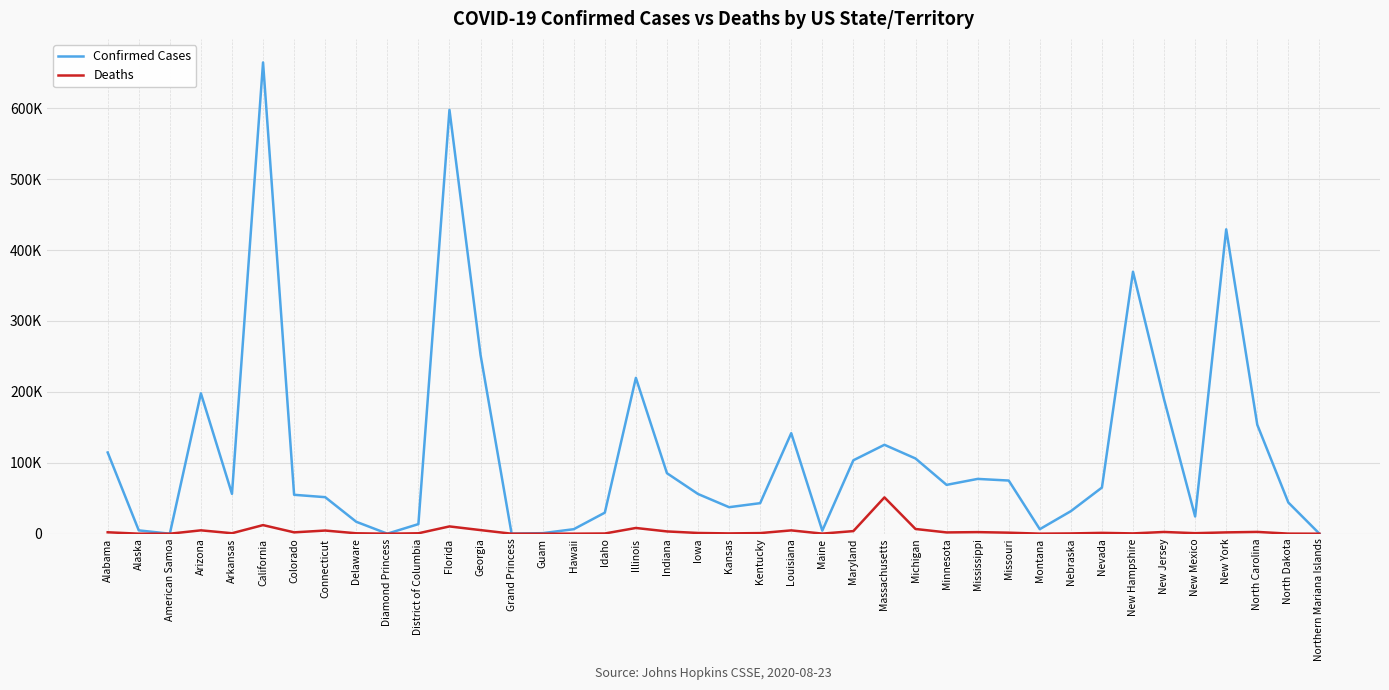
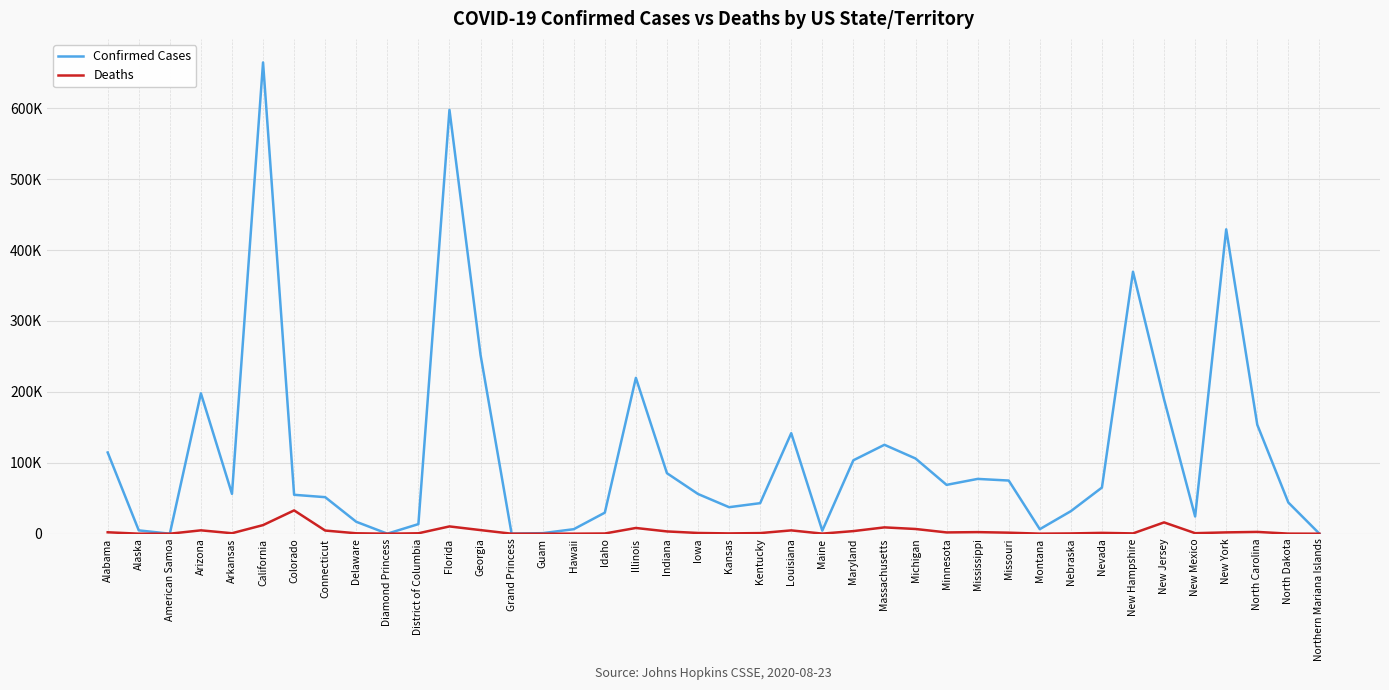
Deaths, Colorado: 0 -> 30000
Deaths, Massachusetts: 50000 -> 10000
Deaths, New Jersey: 0 -> 20000
